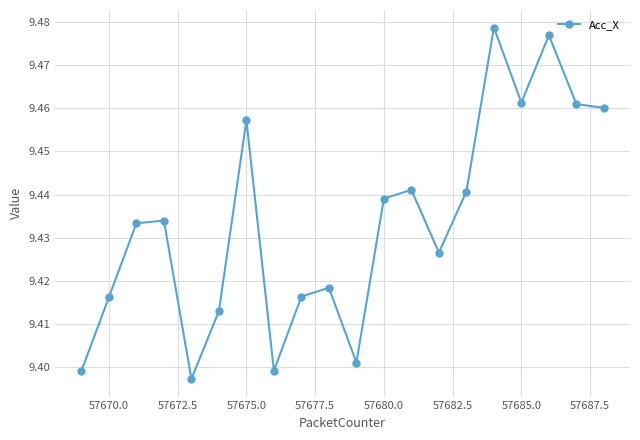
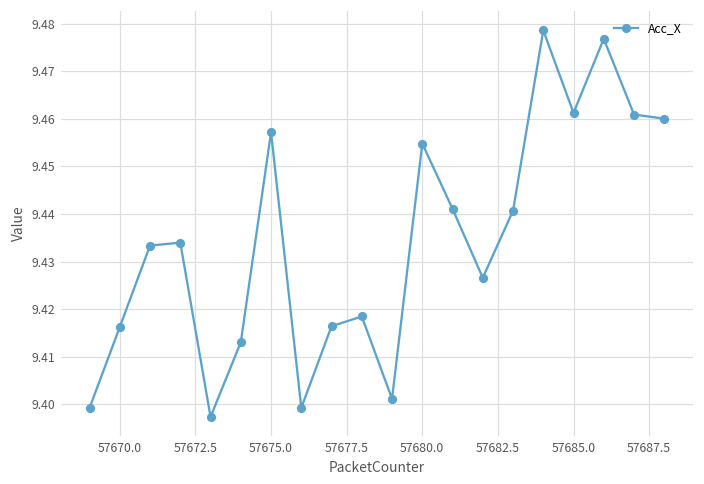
57680.0: 9.439 -> 9.455
